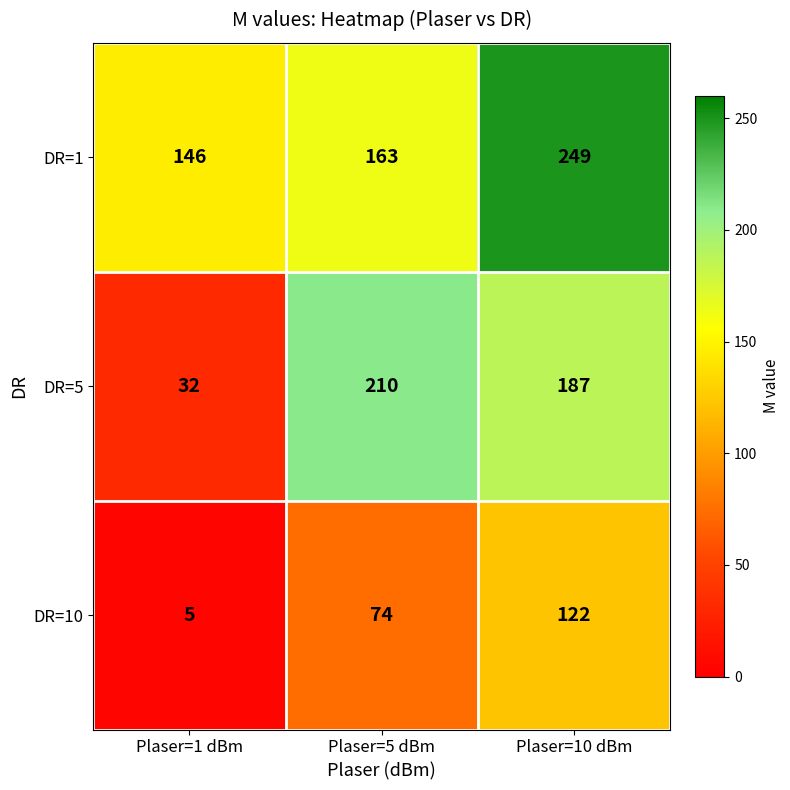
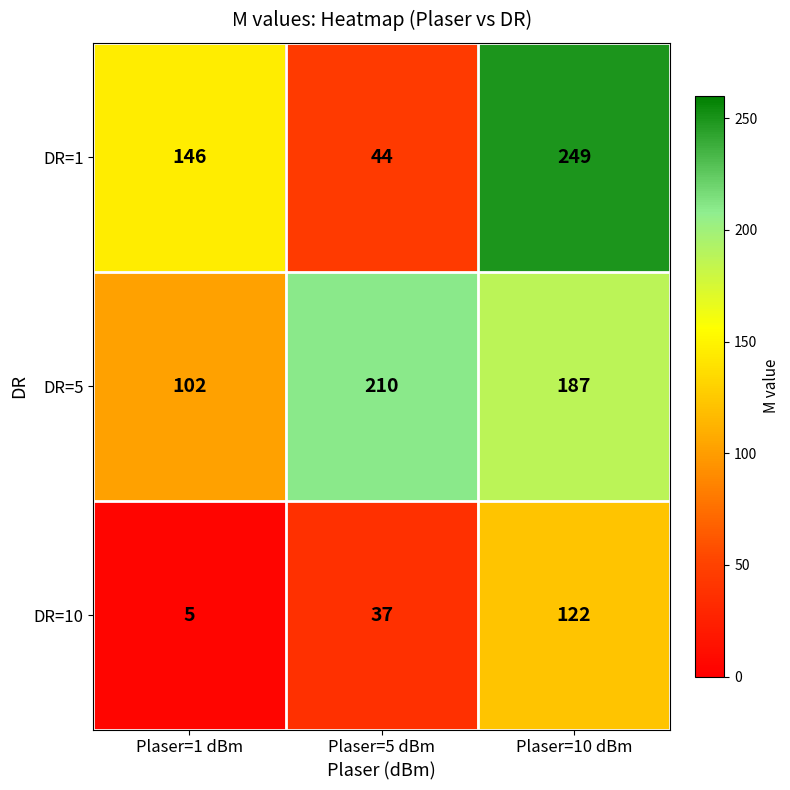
DR=1, Plaser=5 dBm: 163 -> 44
DR=5, Plaser=1 dBm: 32 -> 102
DR=10, Plaser=5 dBm: 74 -> 37
